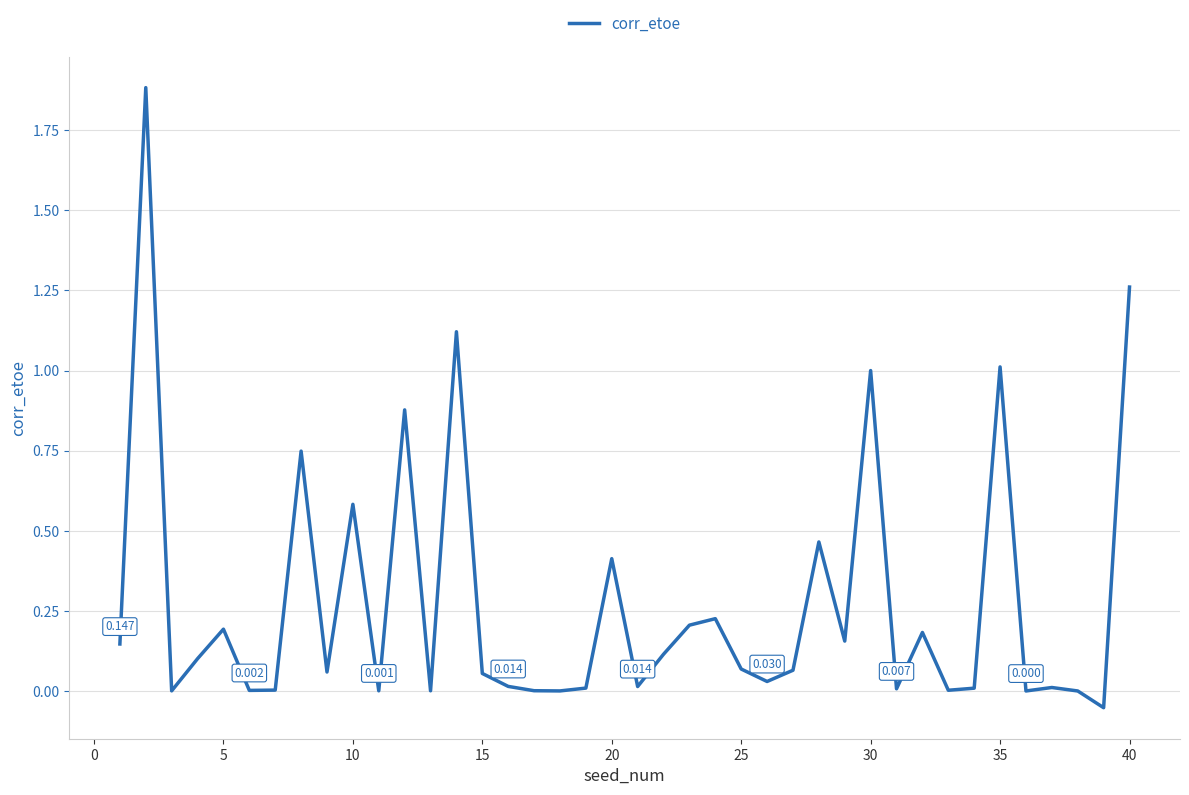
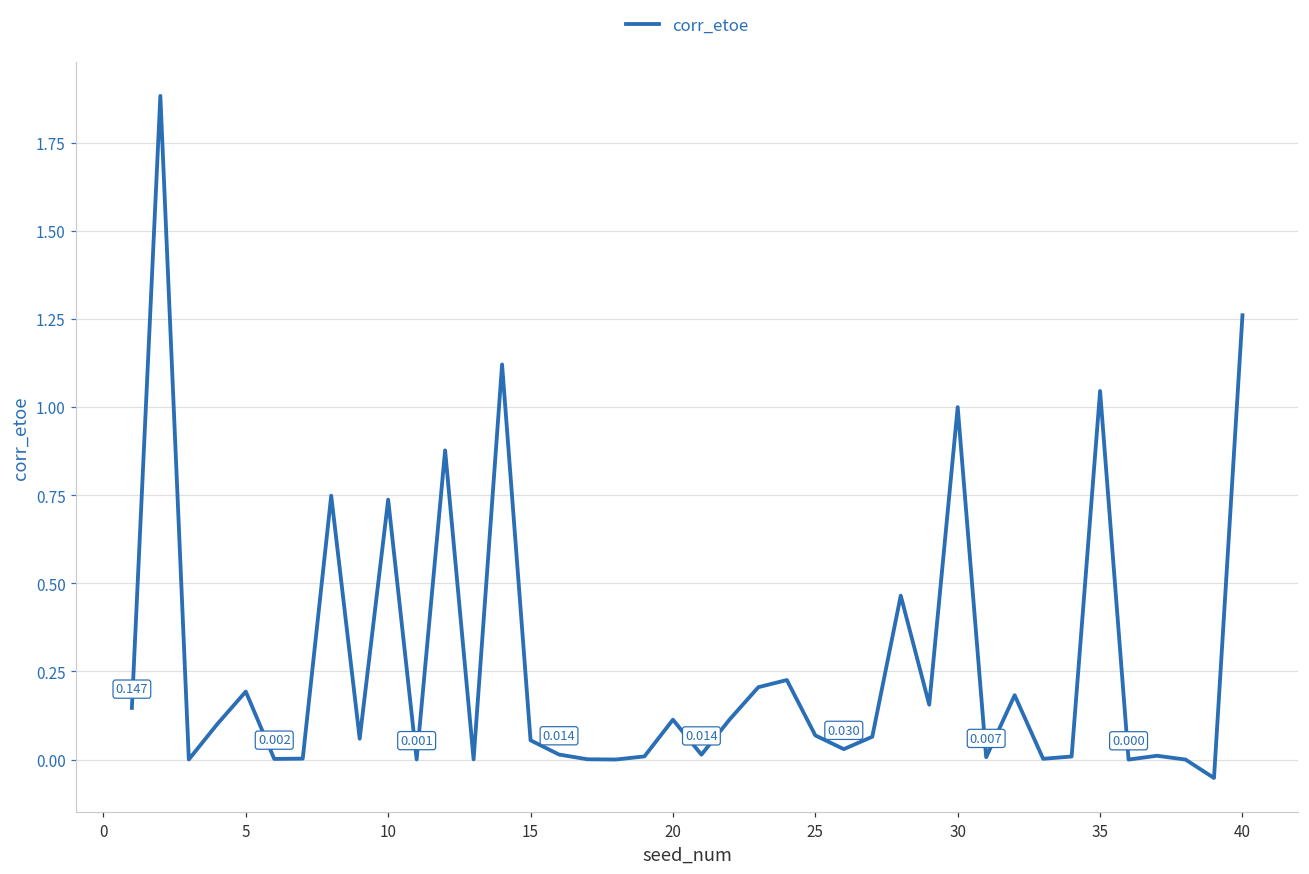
10: 0.58 -> 0.74
20: 0.41 -> 0.11
35: 1.01 -> 1.05
